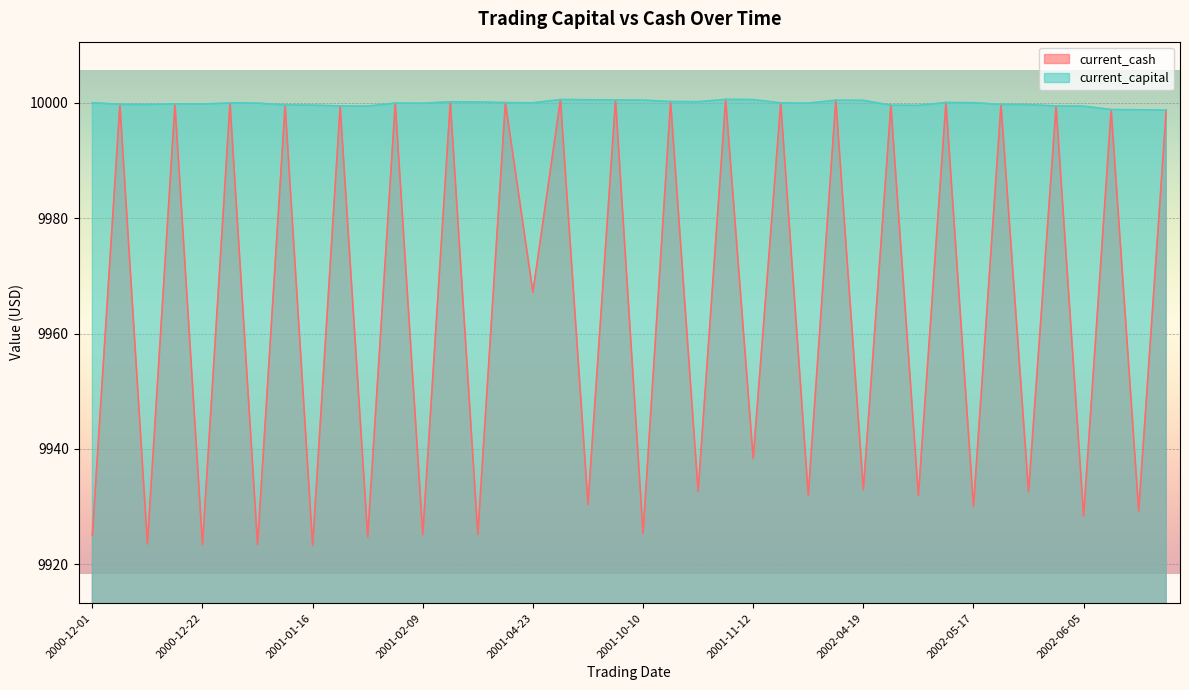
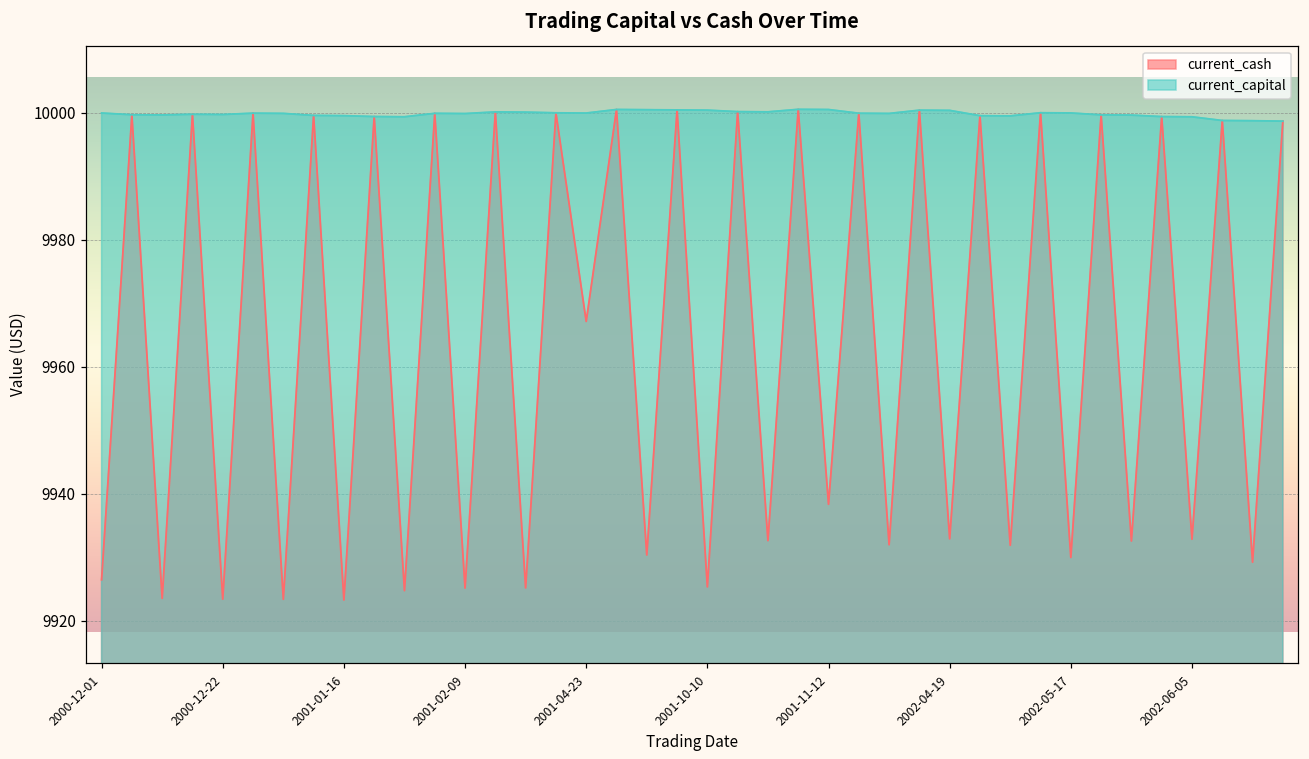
current_cash, 2000-12-01: 9925 -> 9926
current_cash, 2002-06-05: 9928 -> 9933
